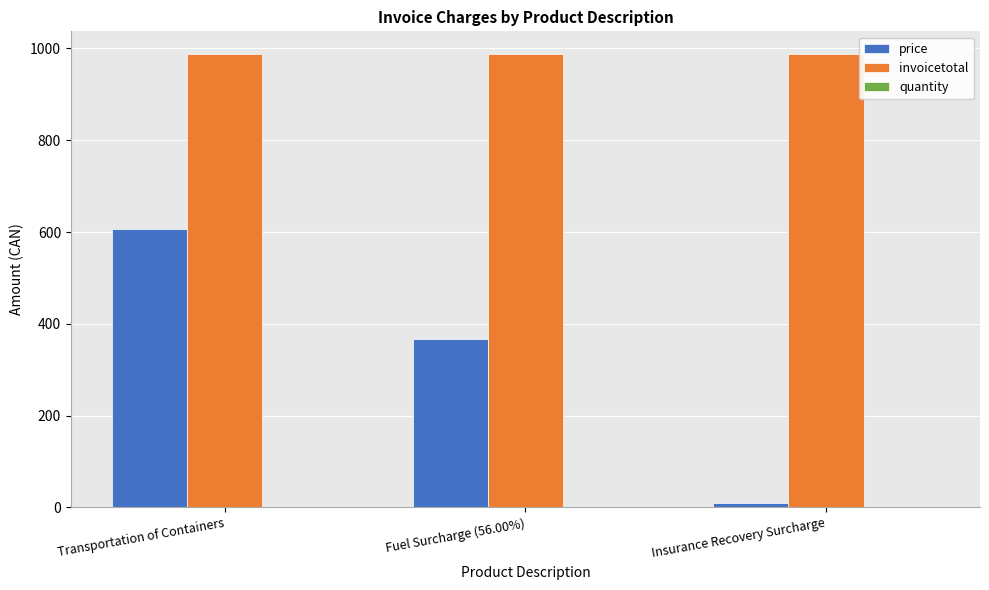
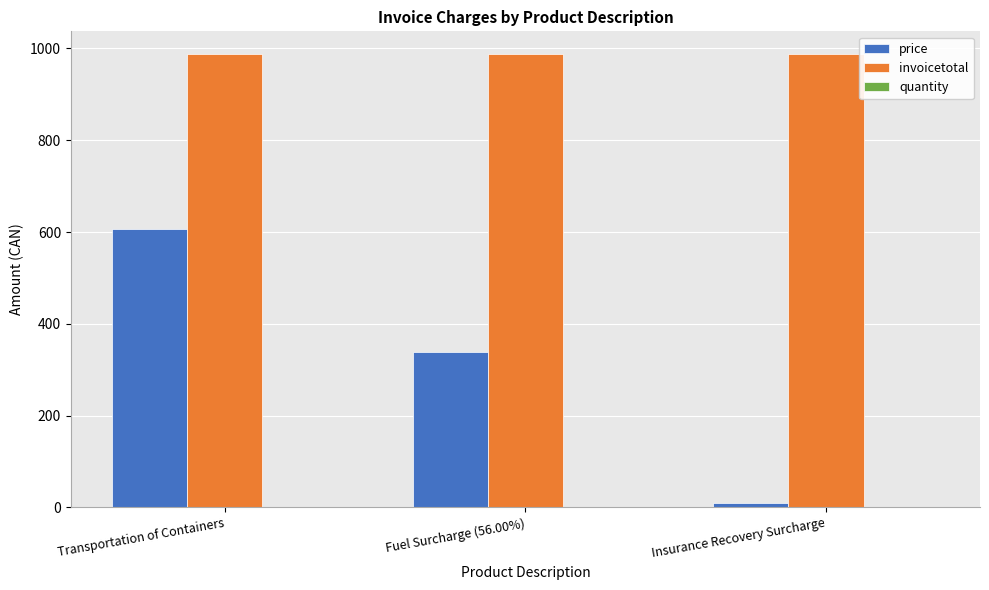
price, Fuel Surcharge (56.00%): 370 -> 340
